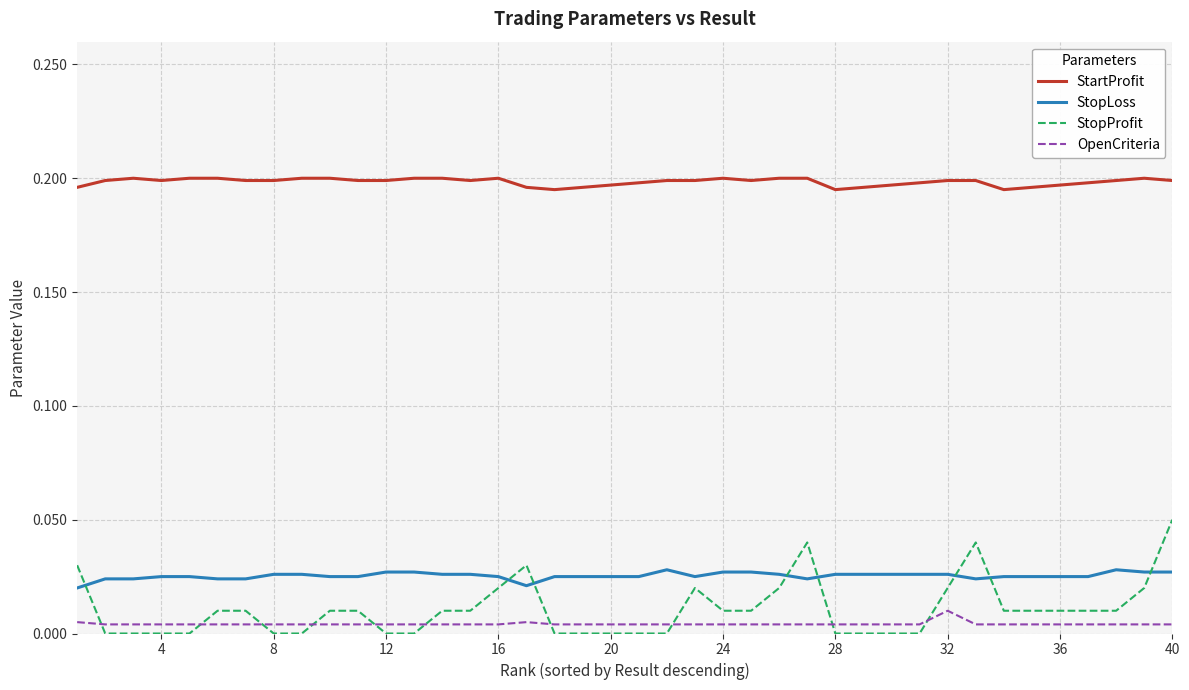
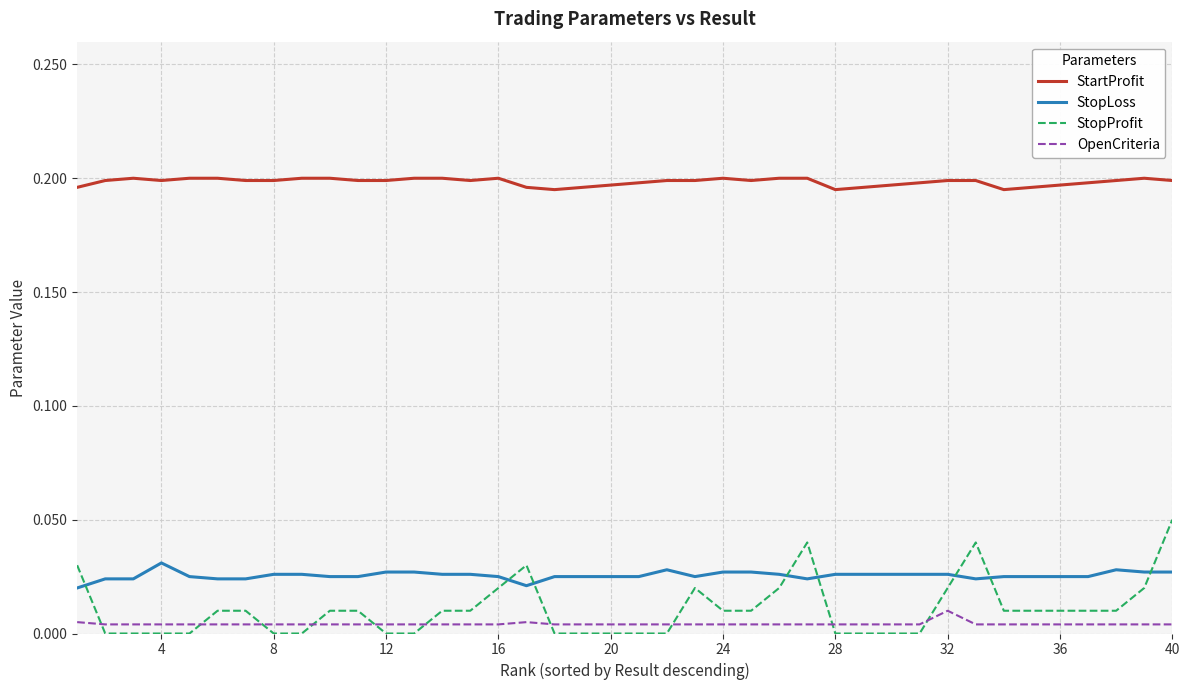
StopLoss, 4: 0.025 -> 0.031
